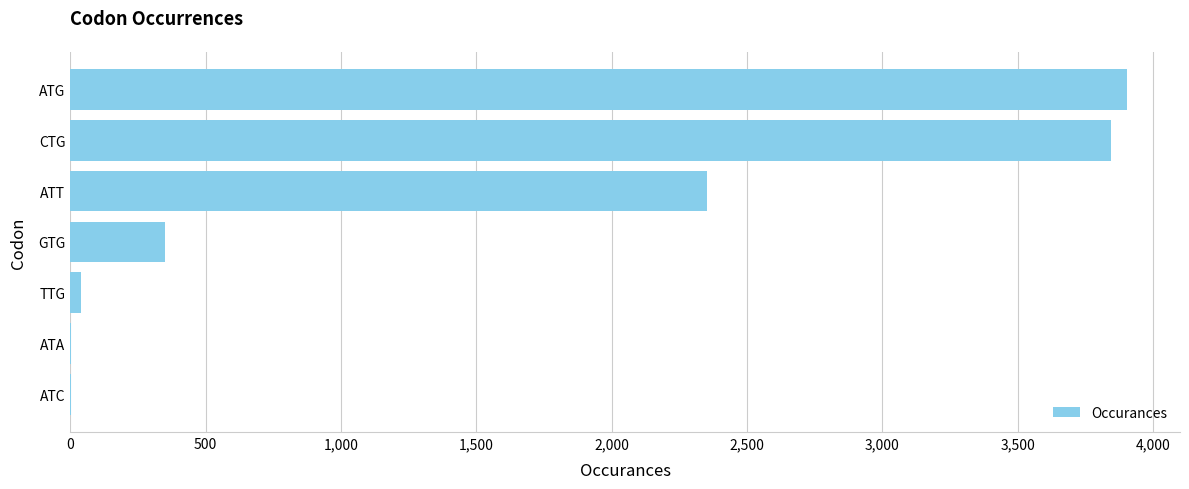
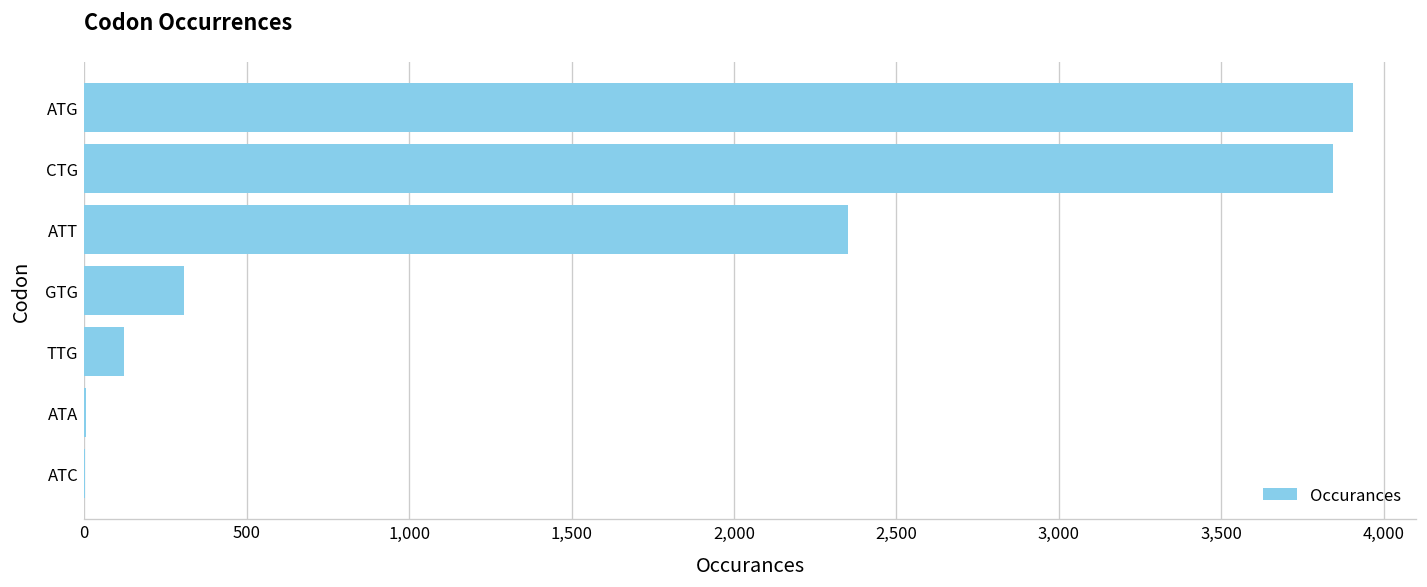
GTG: 350 -> 310
TTG: 40 -> 120
